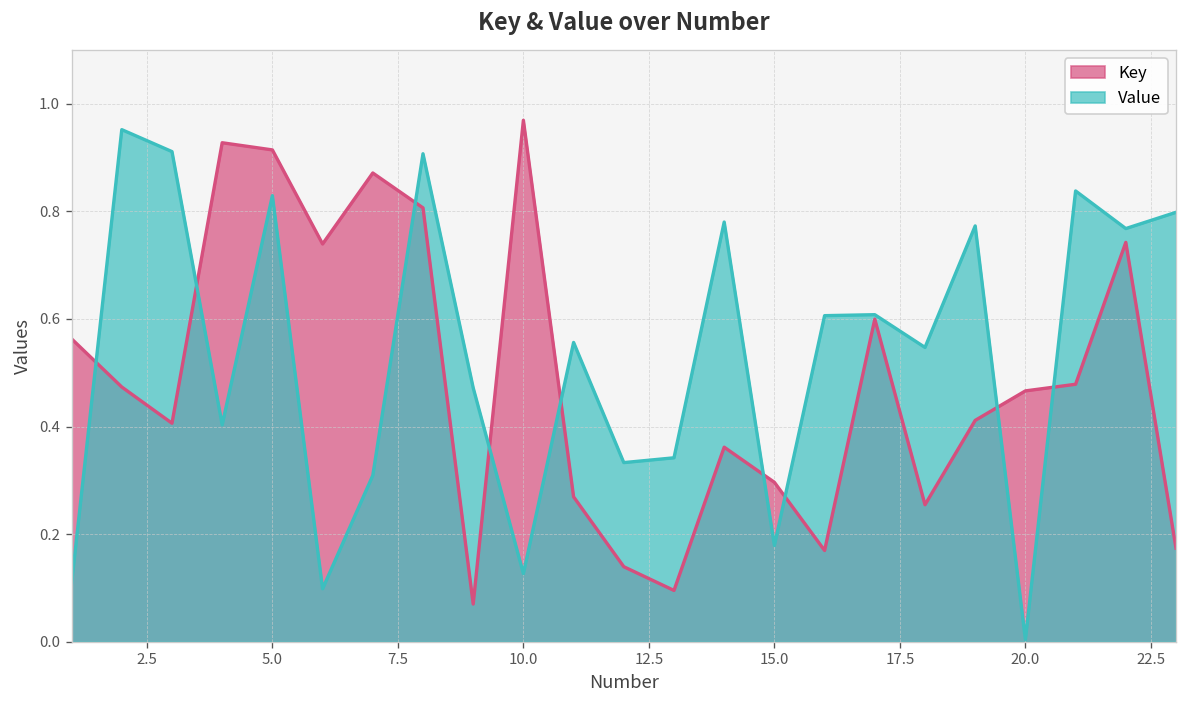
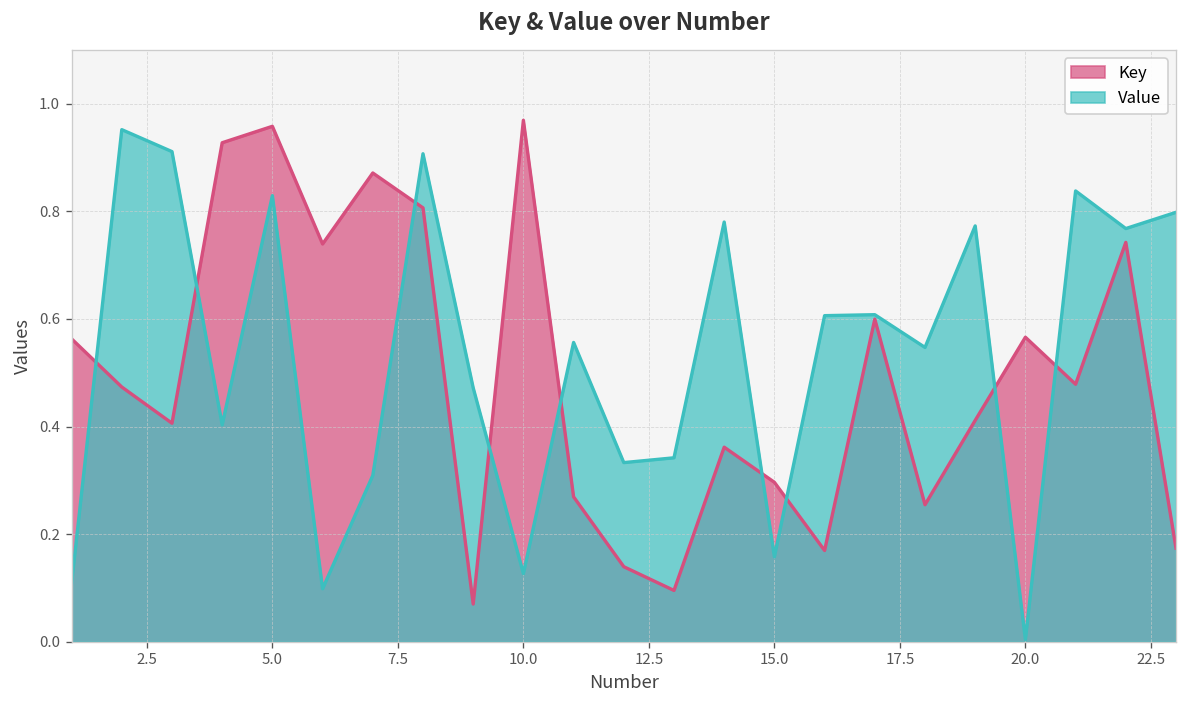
Key, 5.0: 0.91 -> 0.96
Value, 15.0: 0.18 -> 0.16
Key, 20.0: 0.47 -> 0.57
